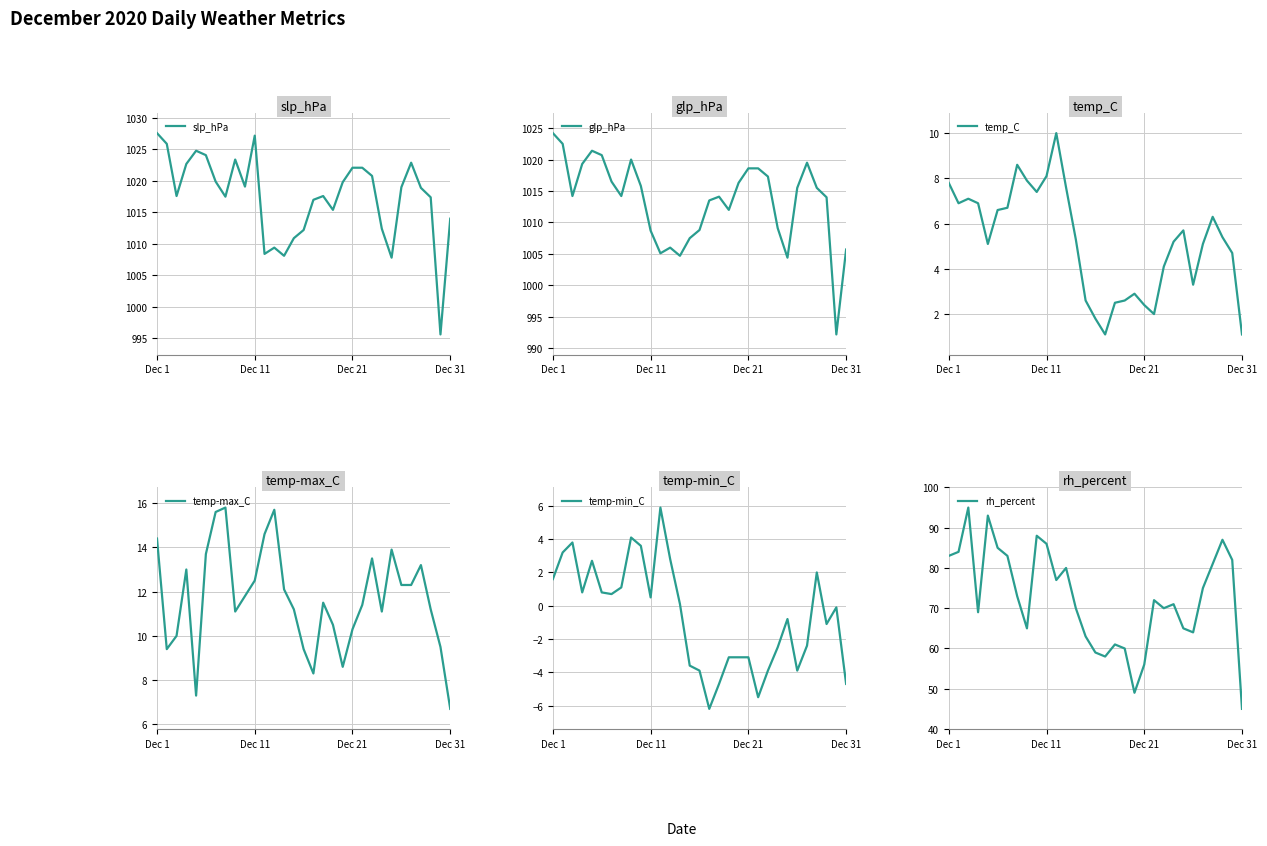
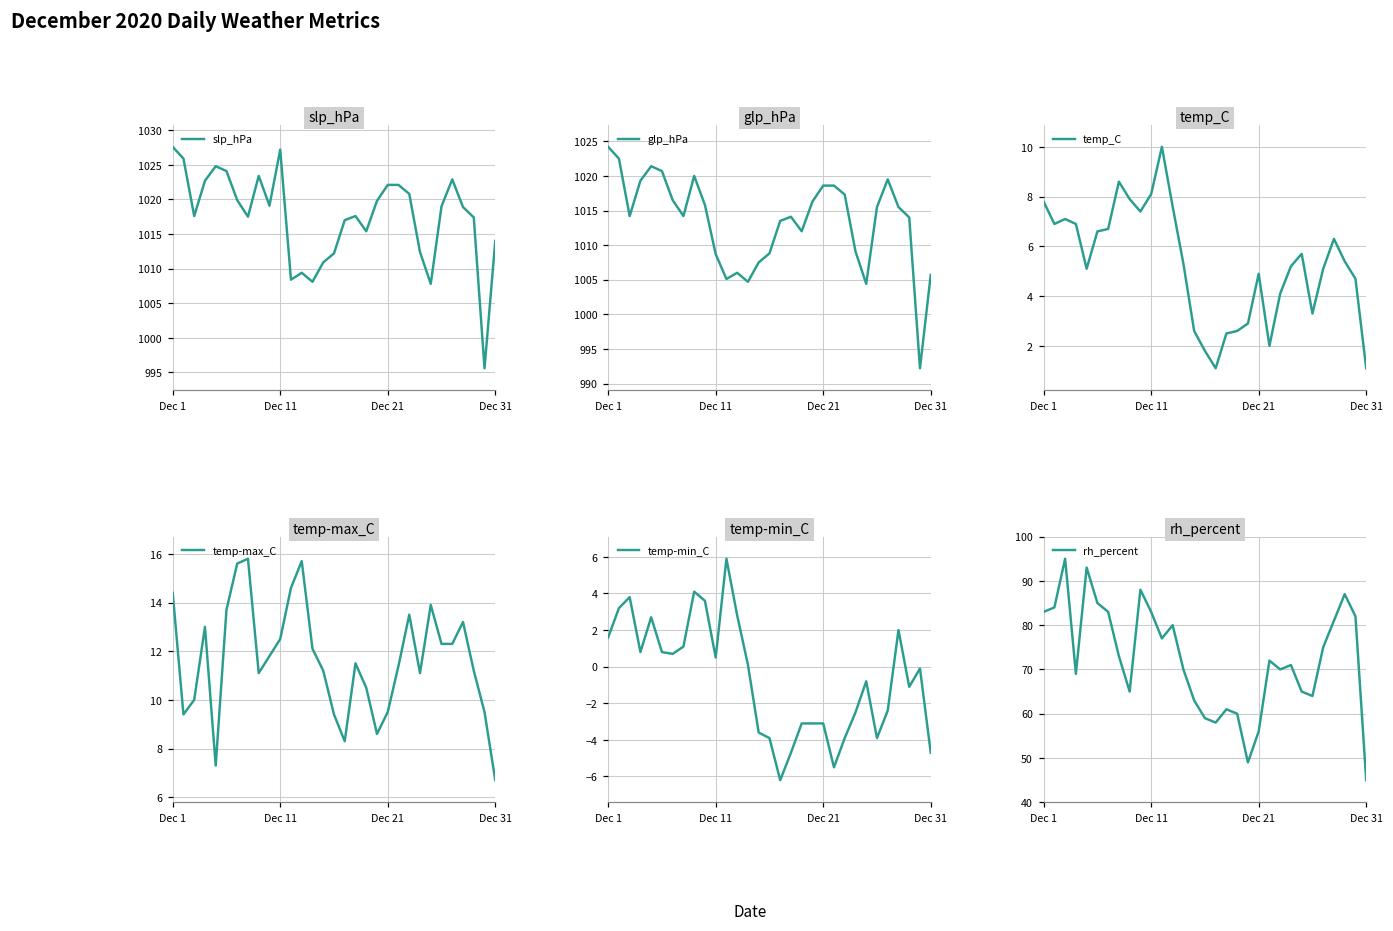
temp_C, Dec 21: 2.4 -> 4.9
temp-max_C, Dec 21: 10.3 -> 9.5
rh_percent, Dec 11: 86 -> 83
